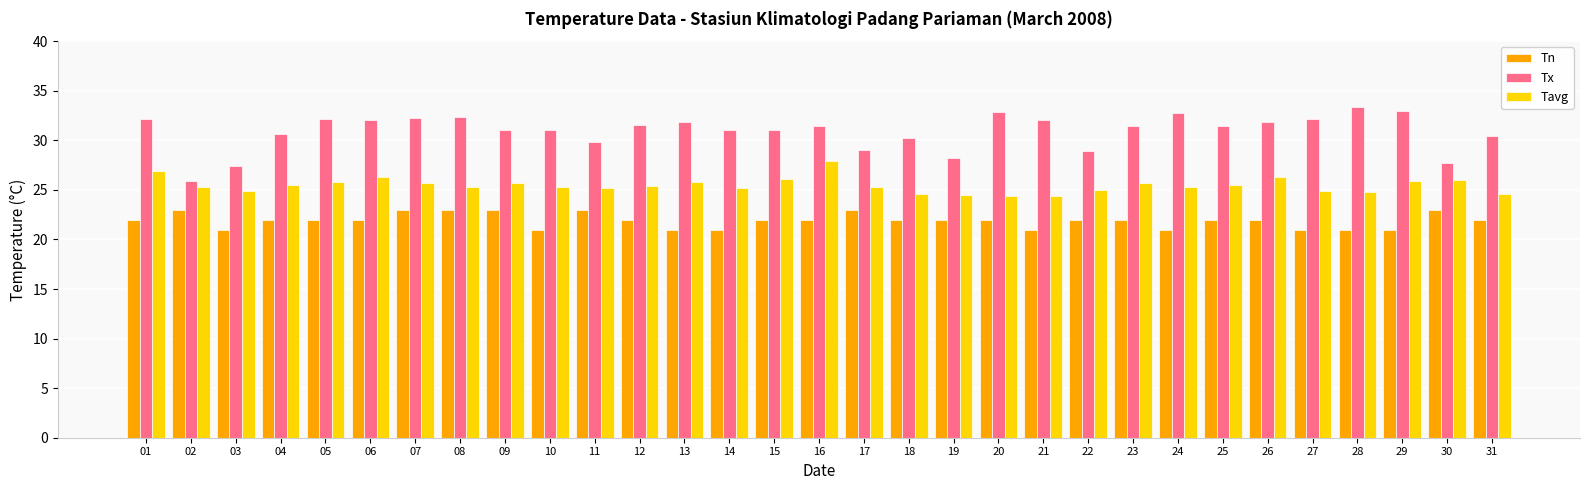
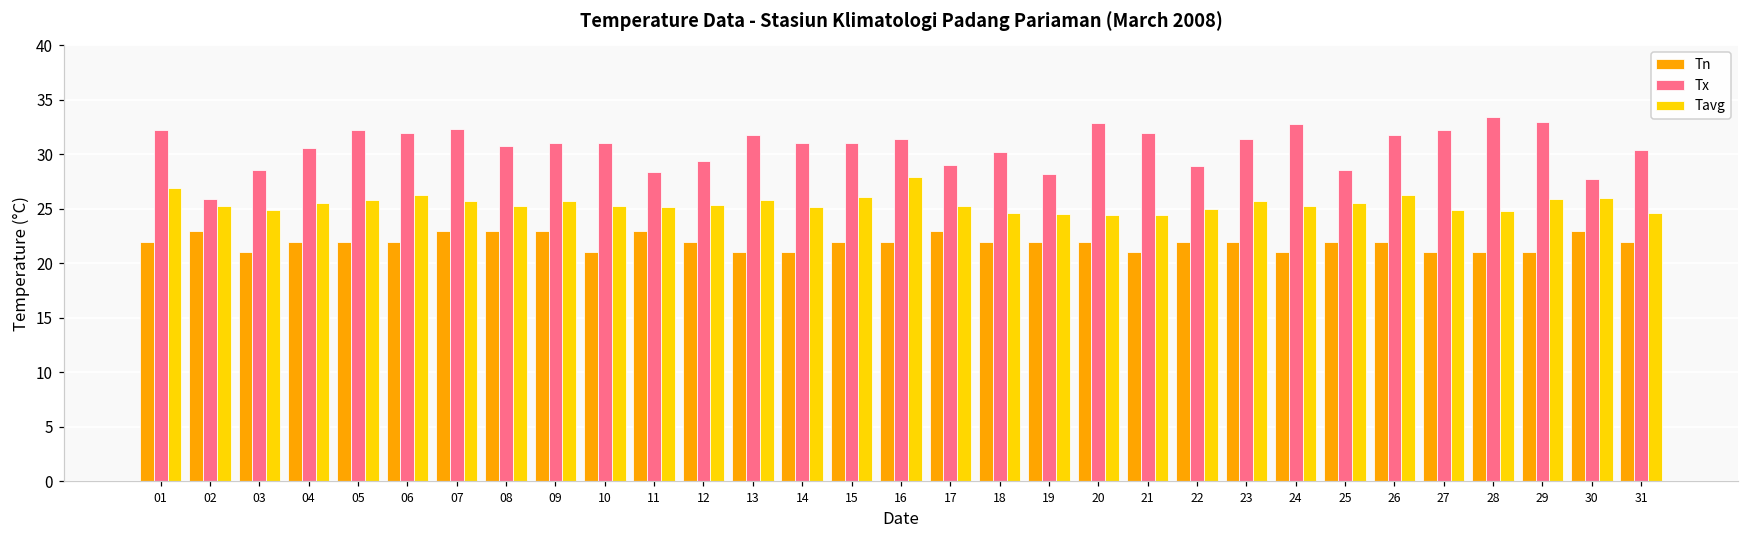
Tx, 03: 27 -> 29
Tx, 08: 32 -> 31
Tx, 11: 30 -> 28
Tx, 12: 32 -> 29
Tx, 25: 31 -> 29
